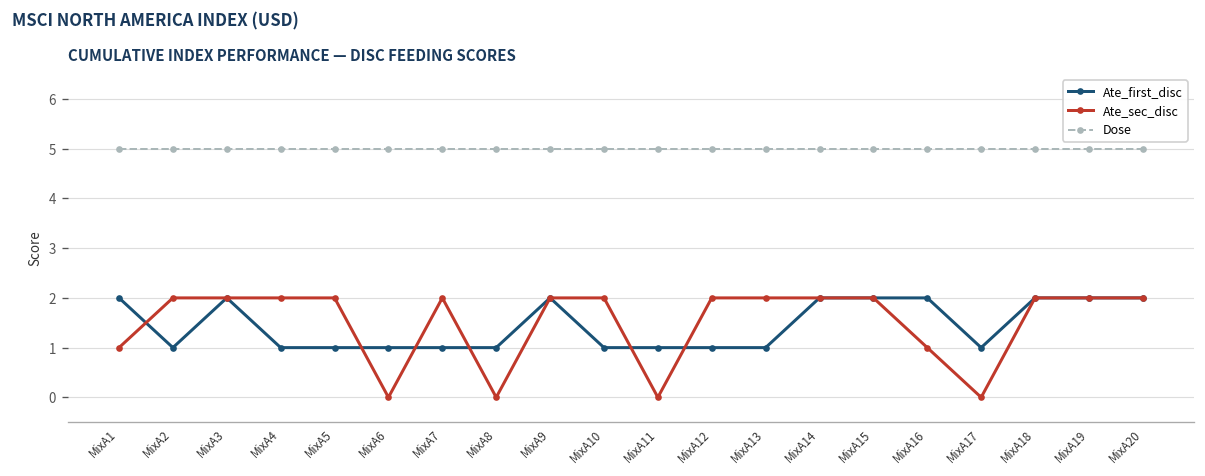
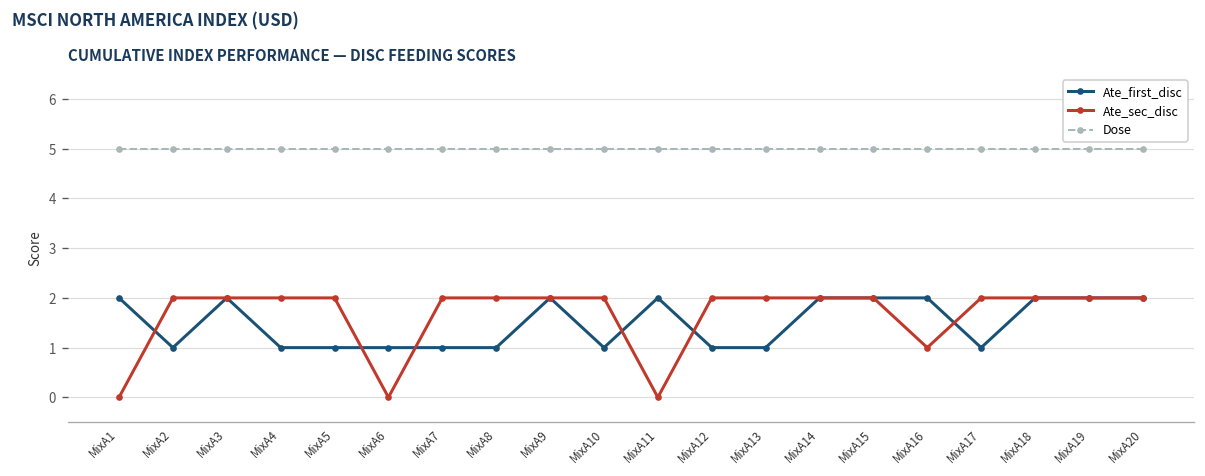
Ate_sec_disc, MixA1: 1 -> 0
Ate_sec_disc, MixA8: 0 -> 2
Ate_first_disc, MixA11: 1 -> 2
Ate_sec_disc, MixA17: 0 -> 2
